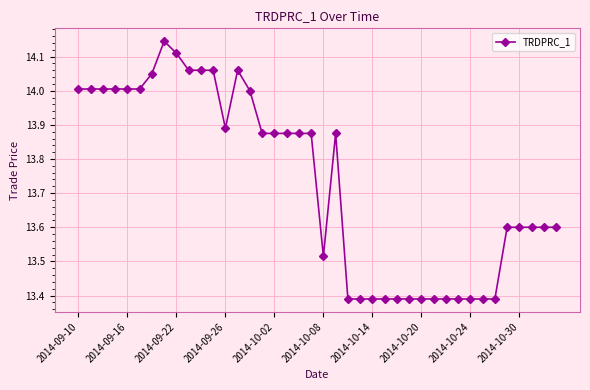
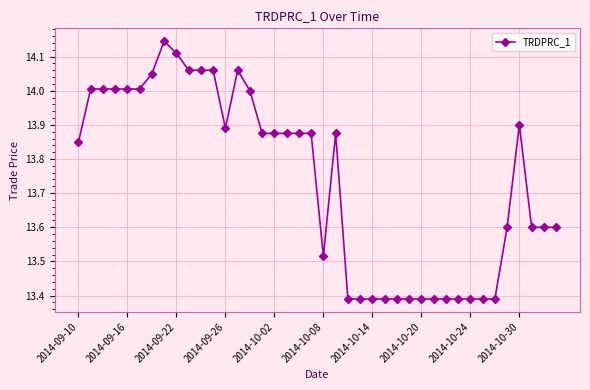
2014-09-10: 14.01 -> 13.85
2014-10-30: 13.6 -> 13.9
